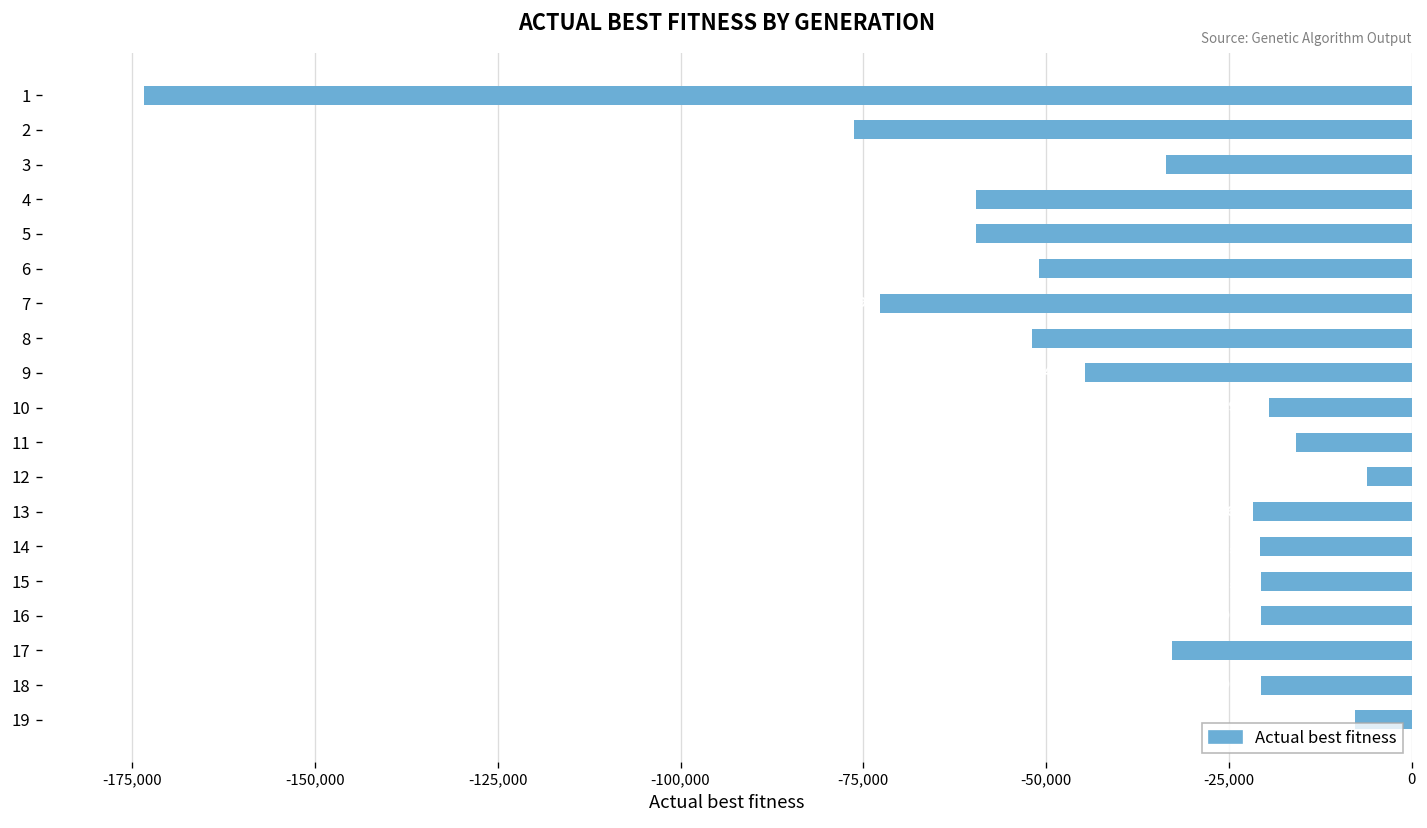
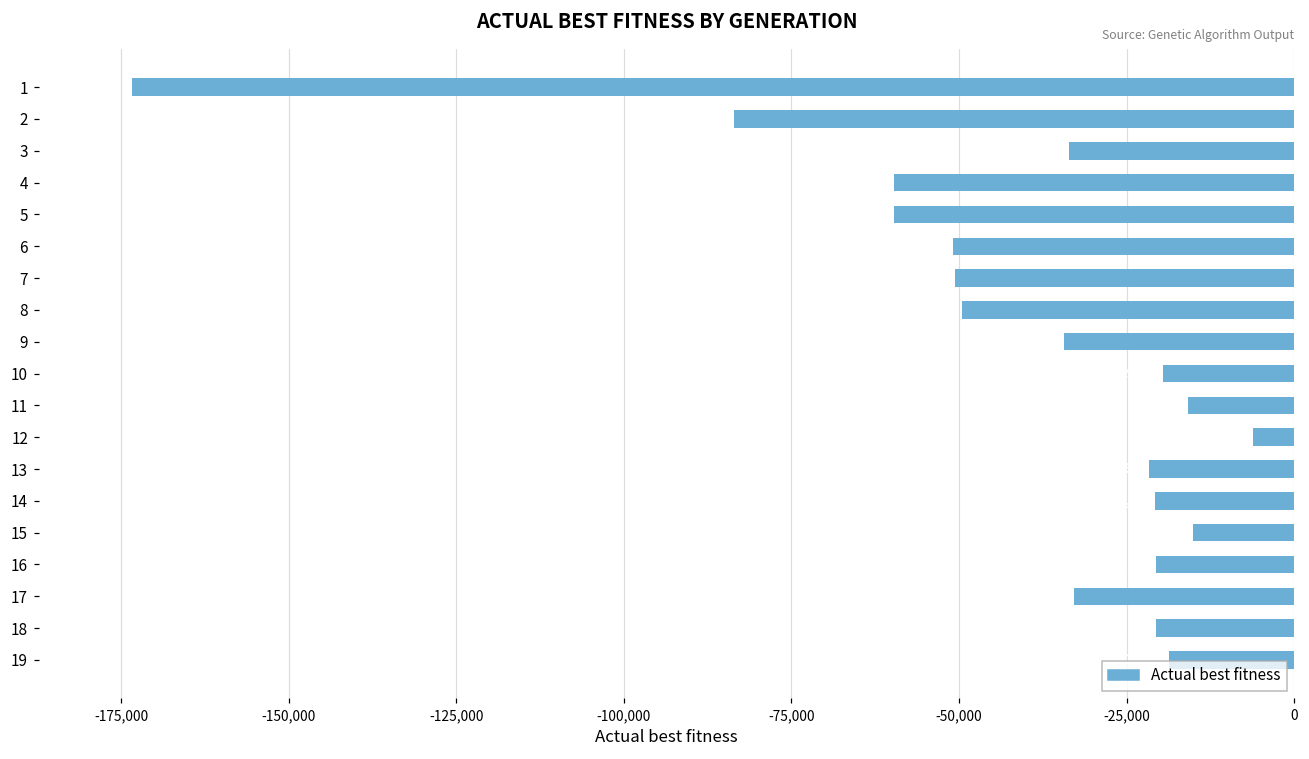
2: -76,000 -> -84,000
7: -73,000 -> -51,000
8: -52,000 -> -50,000
9: -45,000 -> -34,000
15: -21,000 -> -15,000
19: -8,000 -> -19,000
